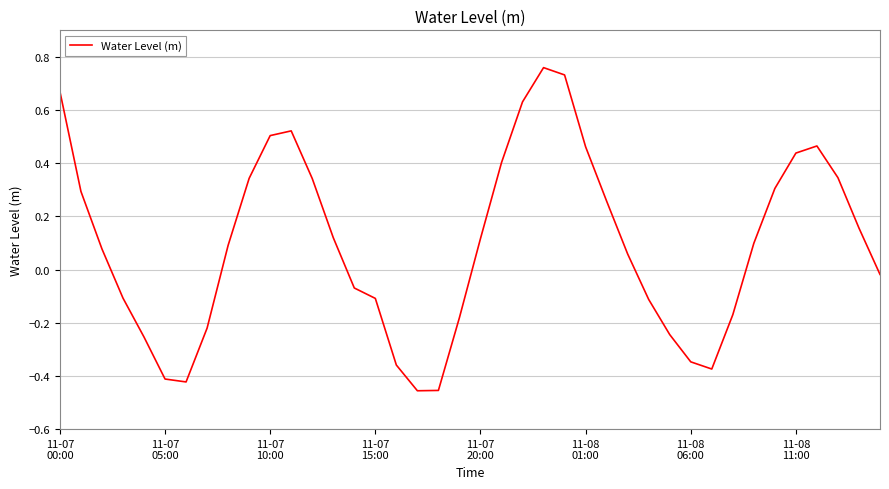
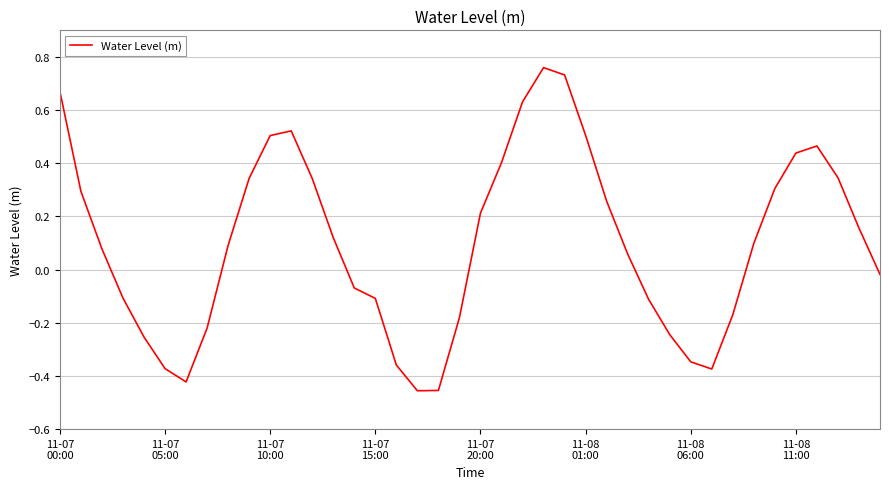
11-07 05:00: -0.41 -> -0.37
11-07 20:00: 0.12 -> 0.21
11-08 01:00: 0.46 -> 0.51
